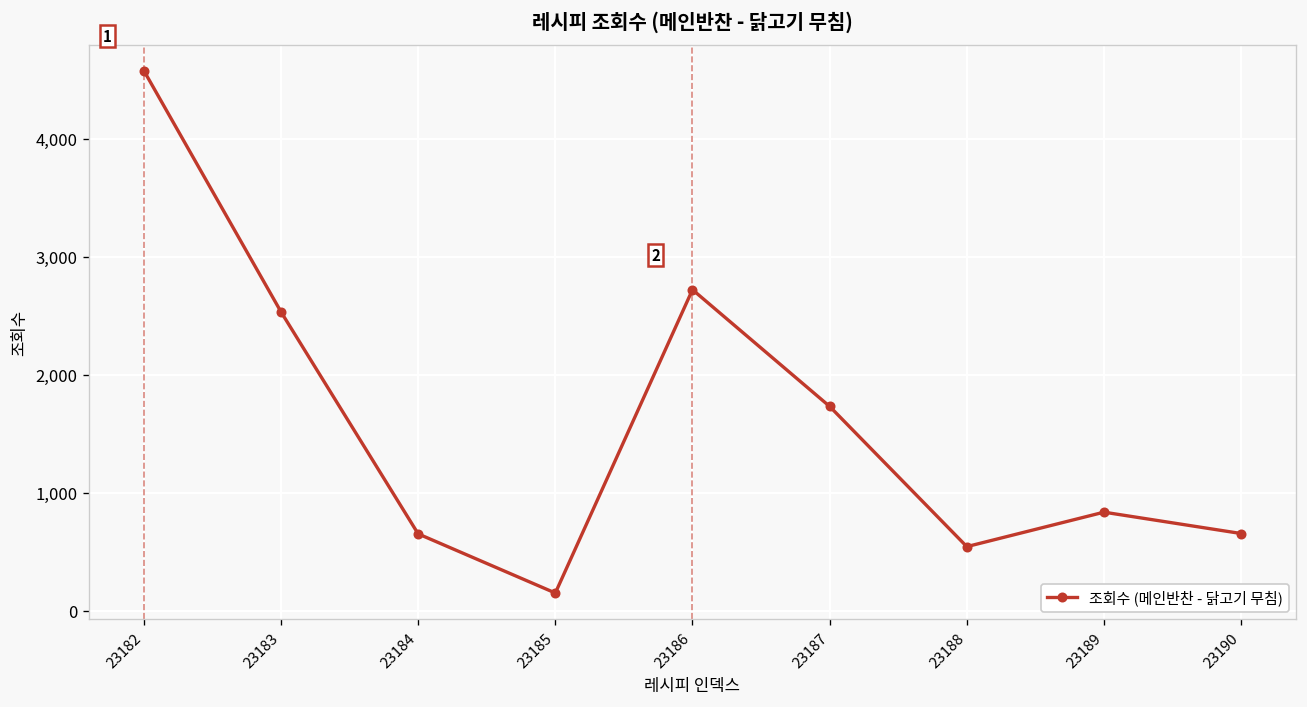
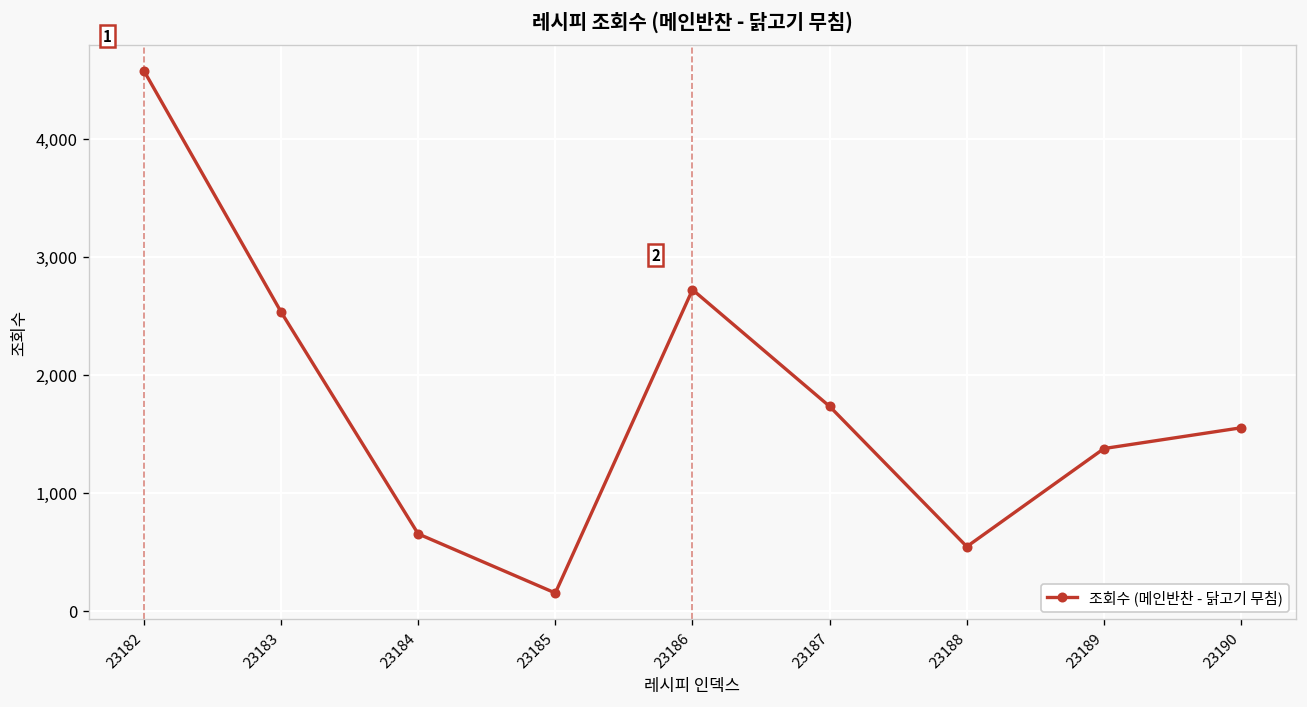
23189: 800 -> 1,400
23190: 700 -> 1,600
